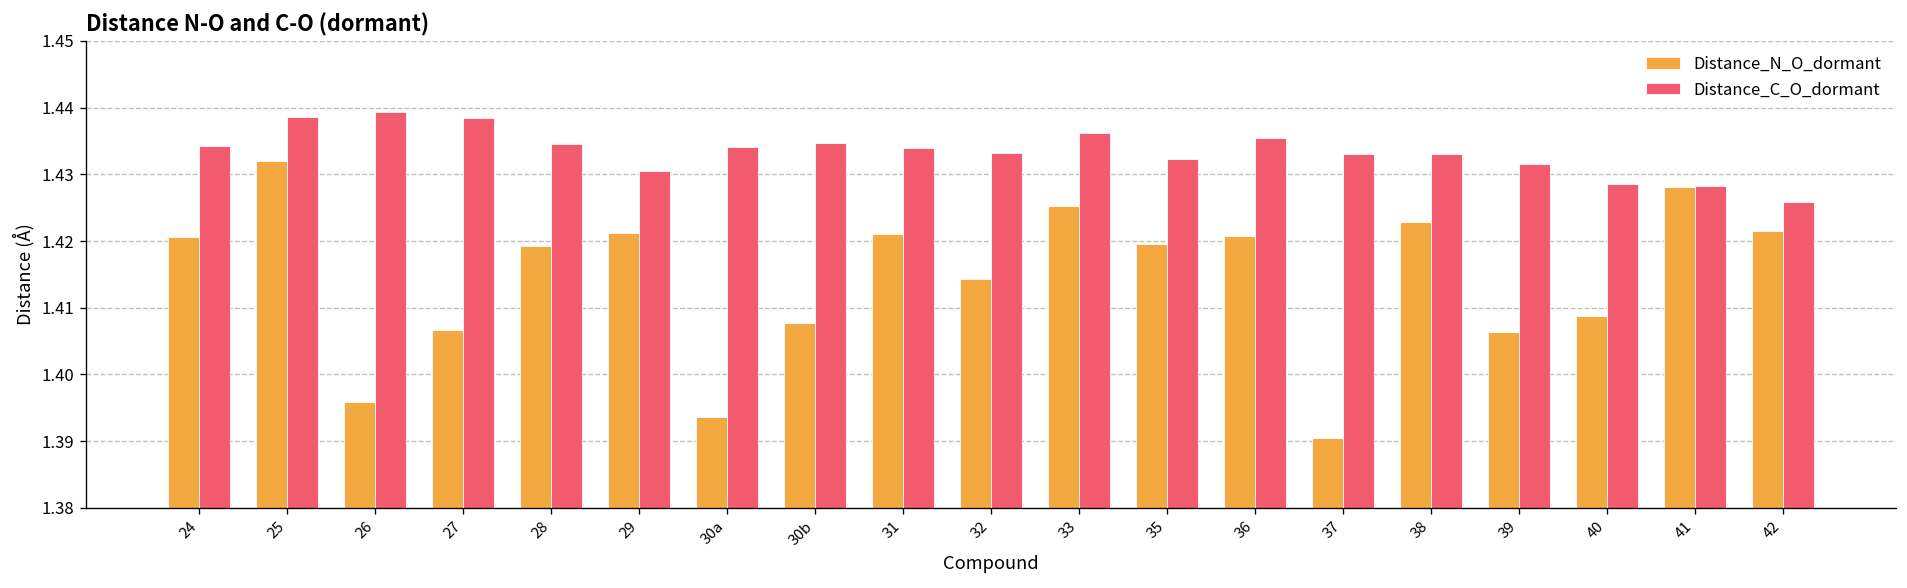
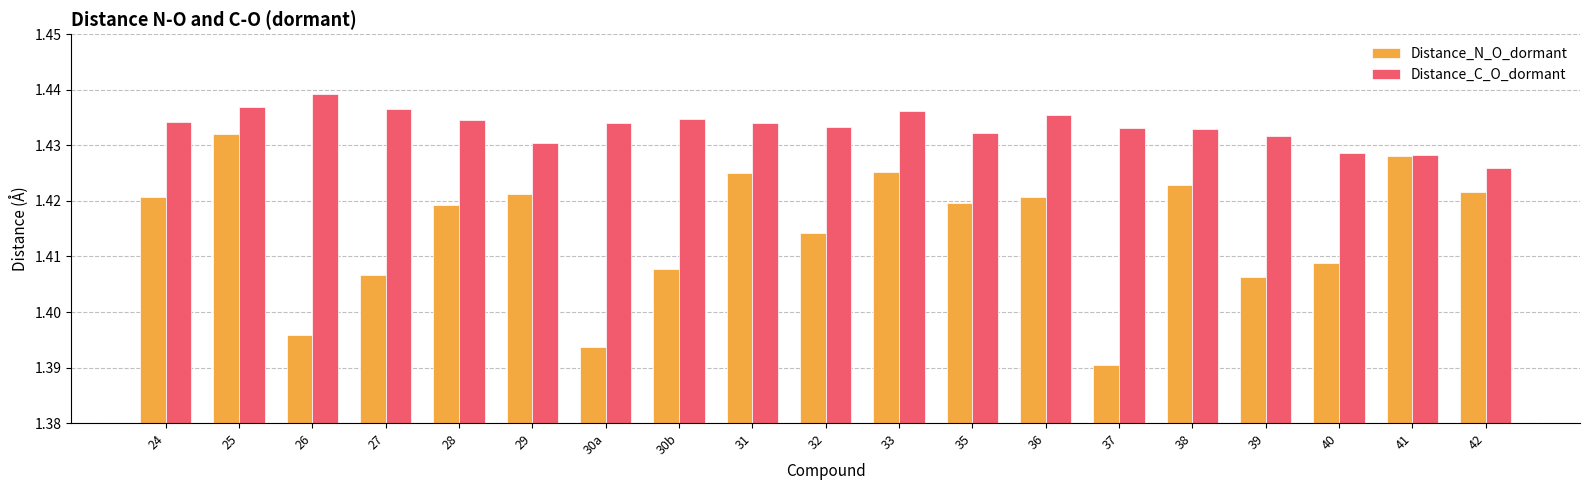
Distance_C_O_dormant, 25: 1.439 -> 1.437
Distance_C_O_dormant, 27: 1.438 -> 1.436
Distance_N_O_dormant, 31: 1.421 -> 1.425
